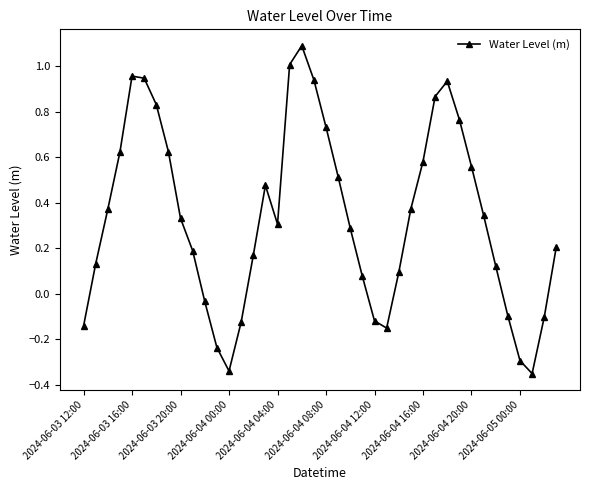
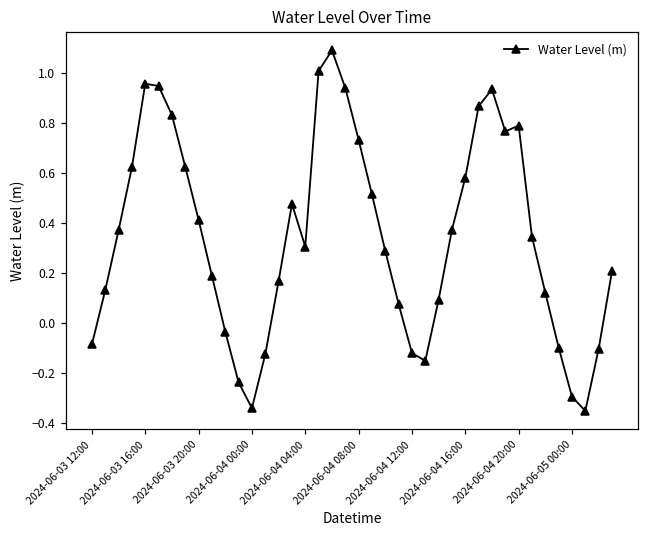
2024-06-03 12:00: -0.14 -> -0.08
2024-06-03 20:00: 0.33 -> 0.41
2024-06-04 20:00: 0.56 -> 0.79
